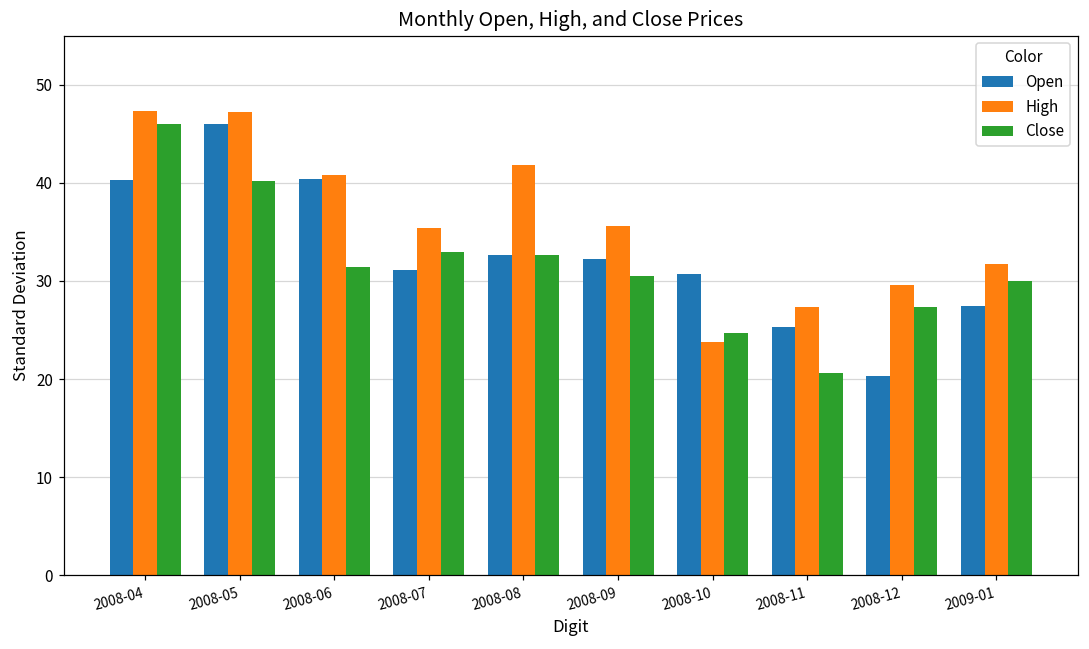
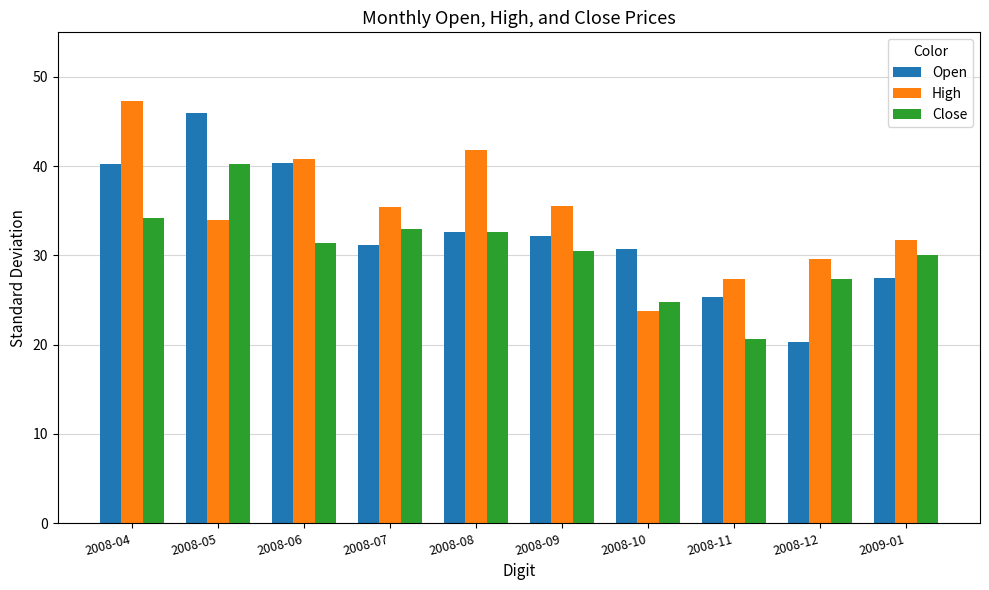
Close, 2008-04: 46 -> 34
High, 2008-05: 47 -> 34
